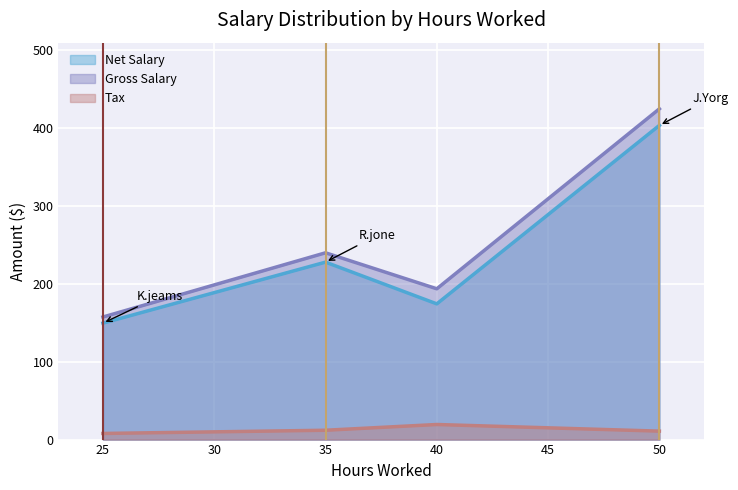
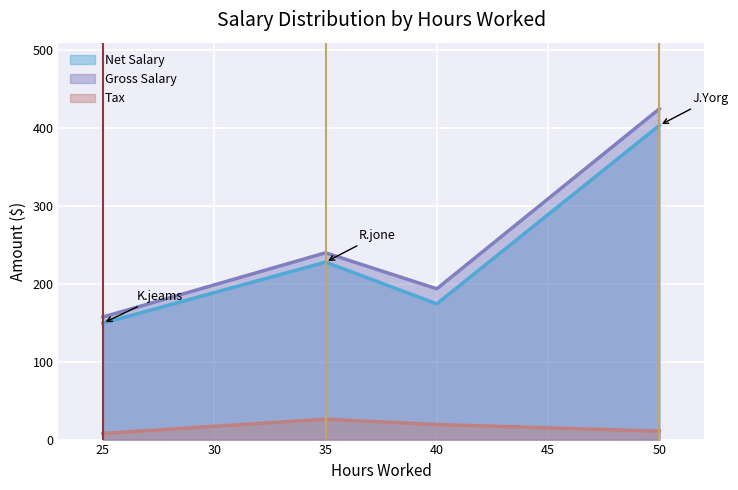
Tax, 35: 10 -> 30
